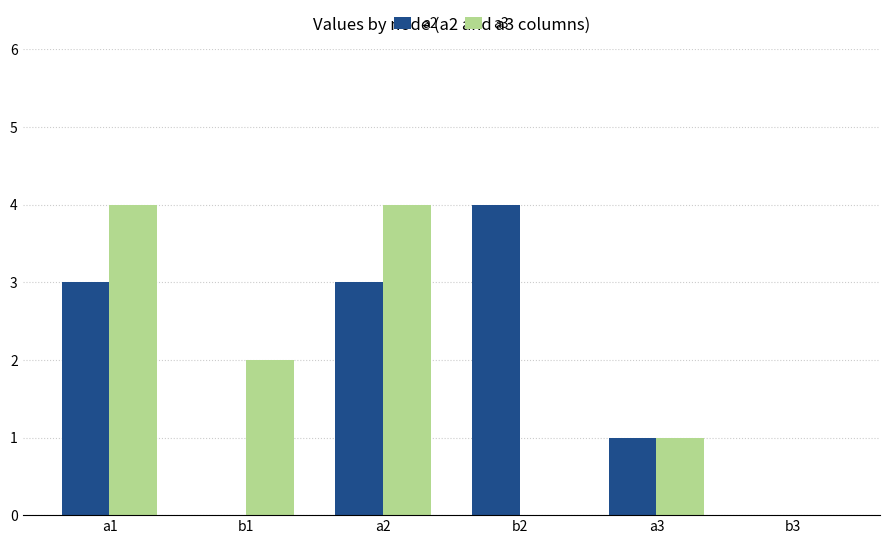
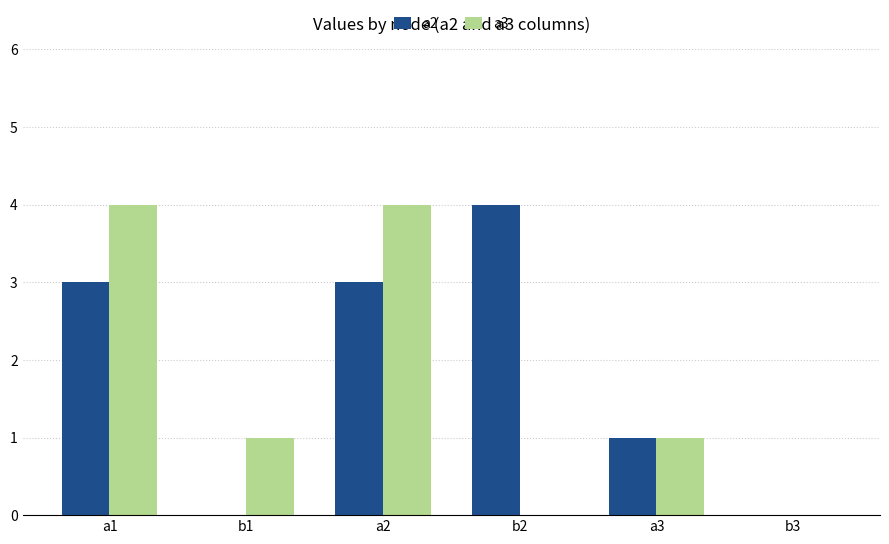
a3, b1: 2 -> 1
